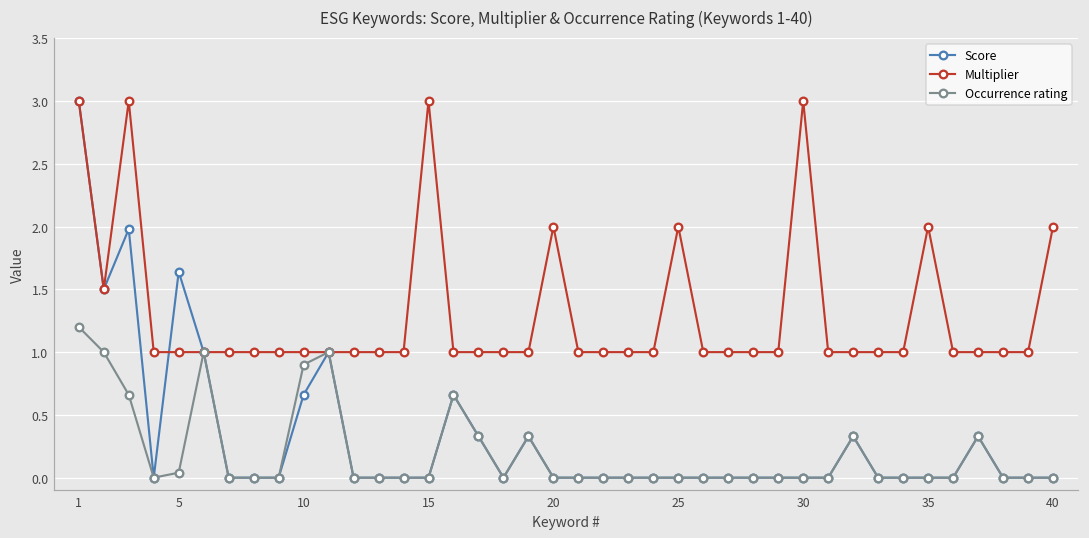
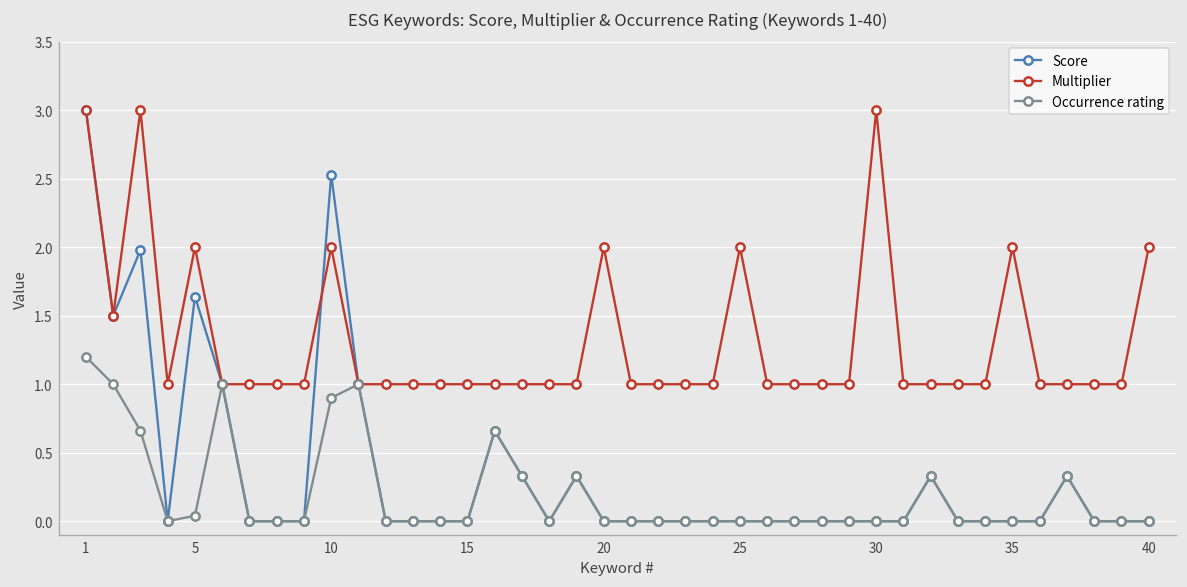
Multiplier, 5: 1 -> 2
Score, 10: 0.66 -> 2.53
Multiplier, 10: 1 -> 2
Multiplier, 15: 3 -> 1
